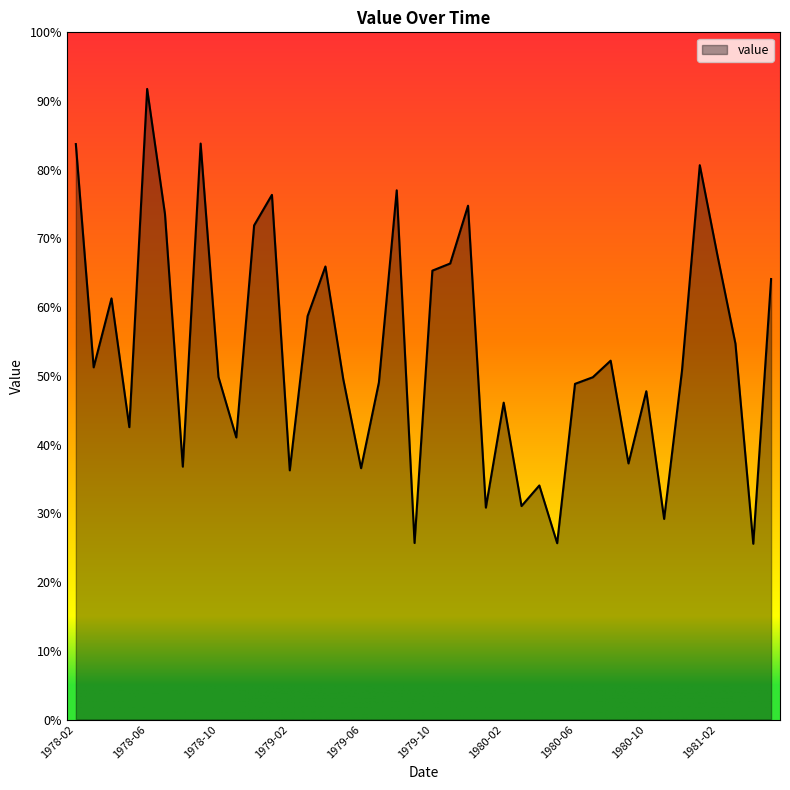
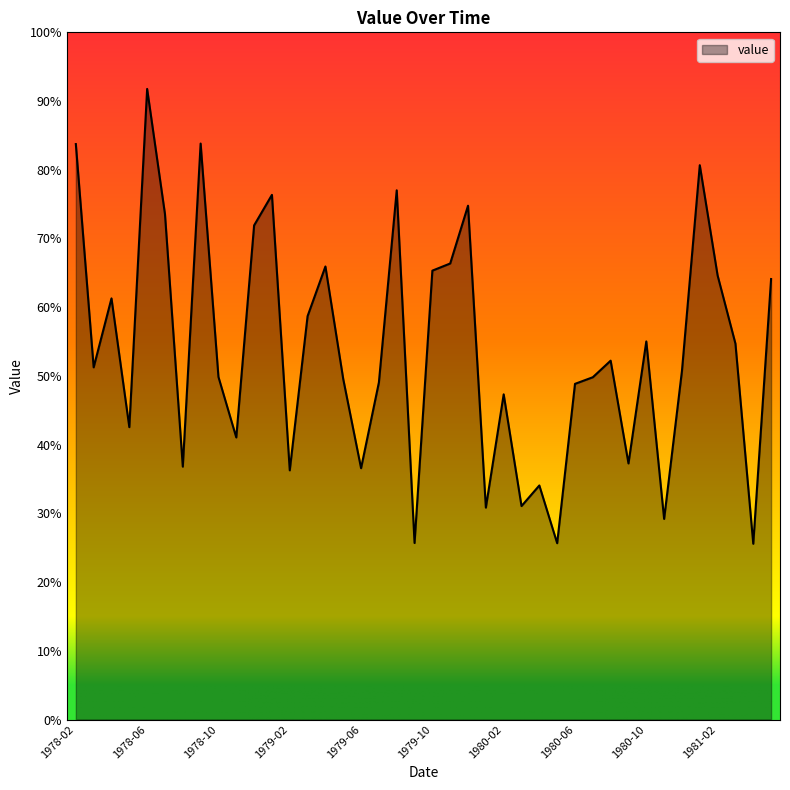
1980-02: 46% -> 47%
1980-10: 48% -> 55%
1981-02: 67% -> 65%
